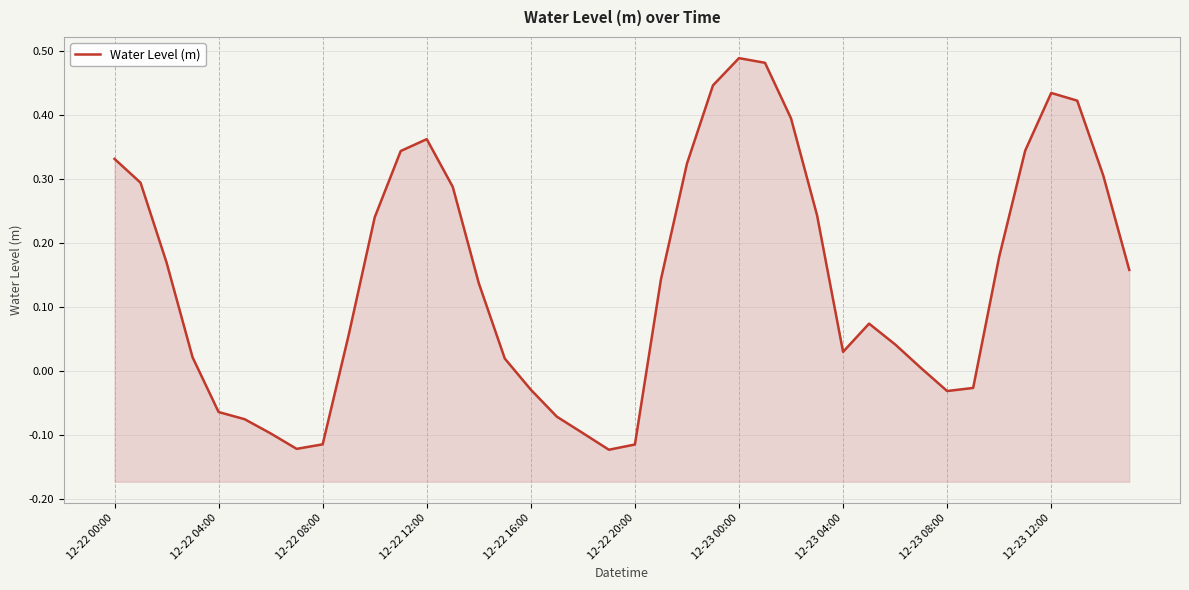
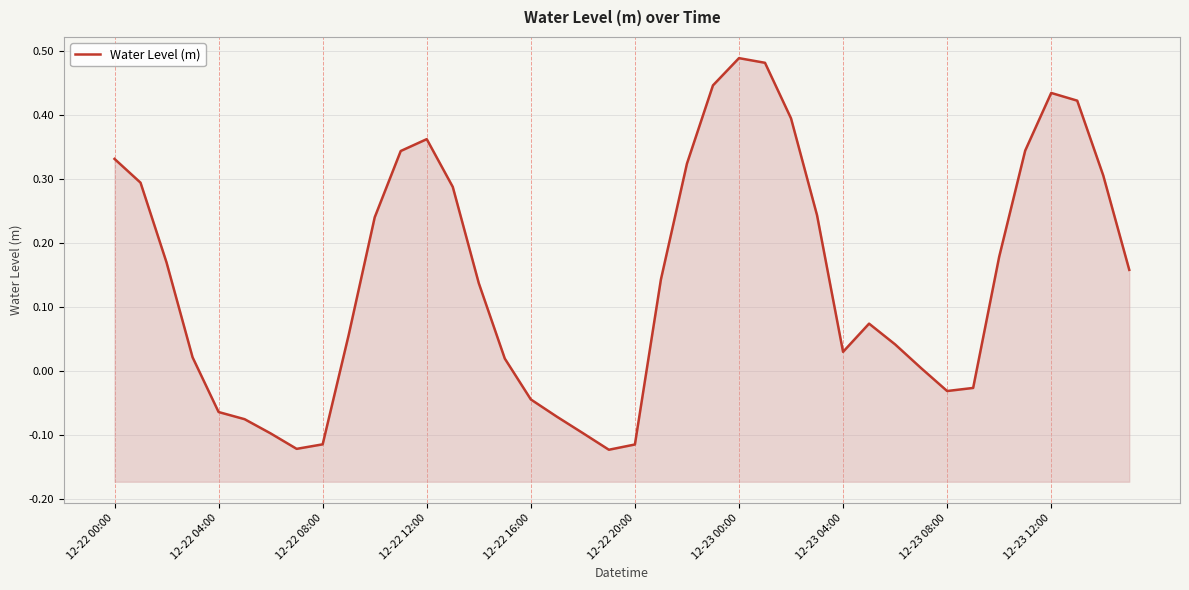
12-22 16:00: -0.03 -> -0.04
